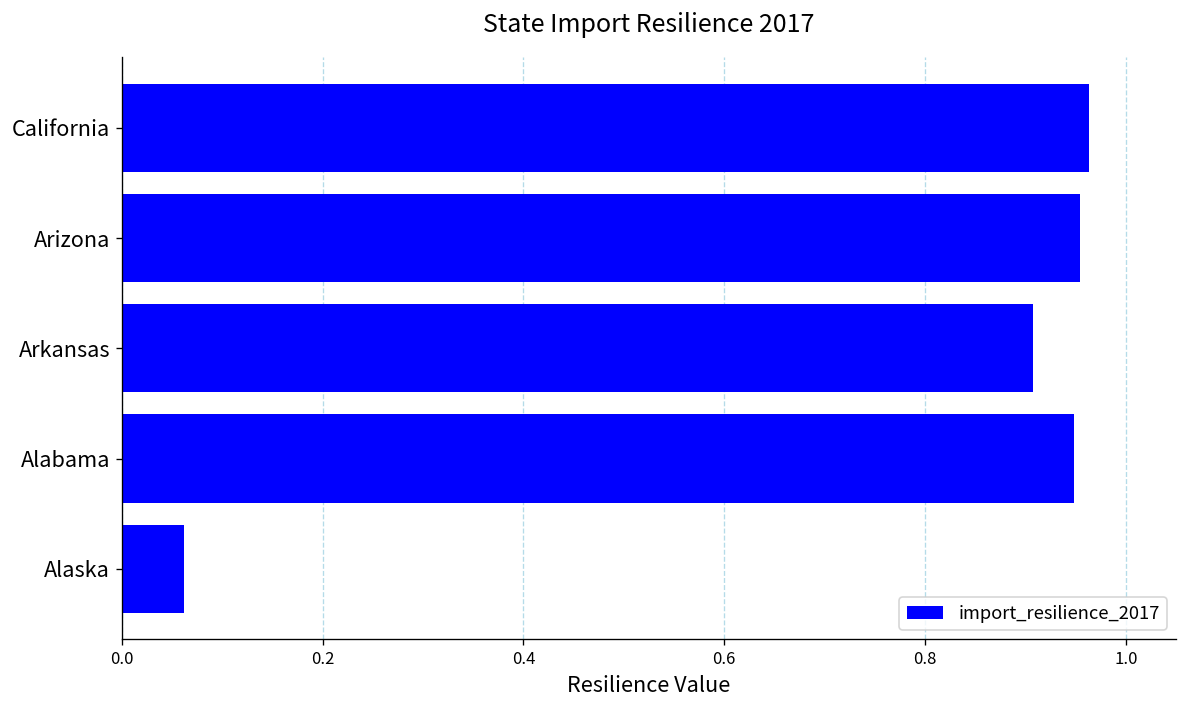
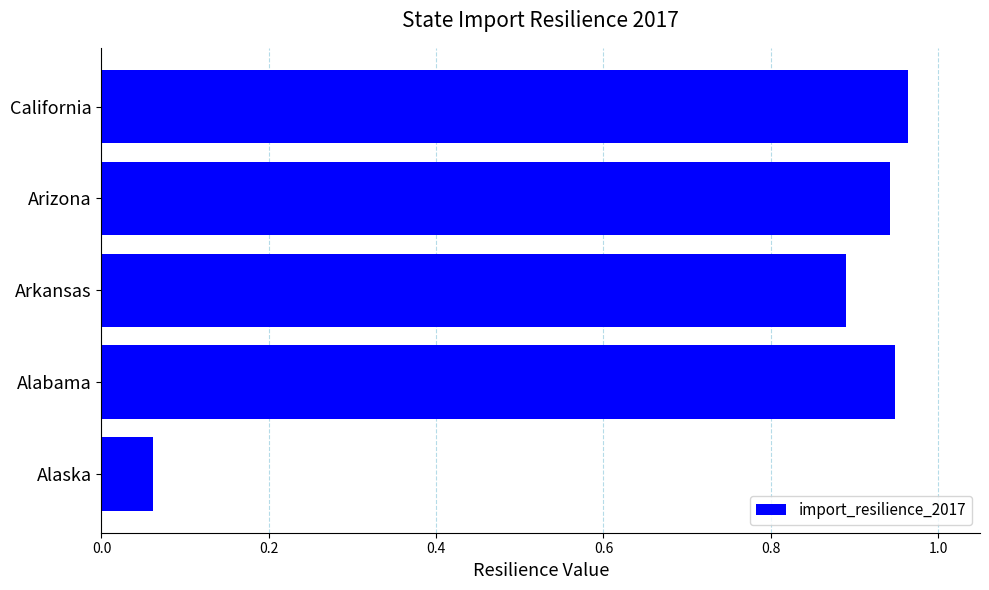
Arizona: 0.95 -> 0.94
Arkansas: 0.91 -> 0.89
